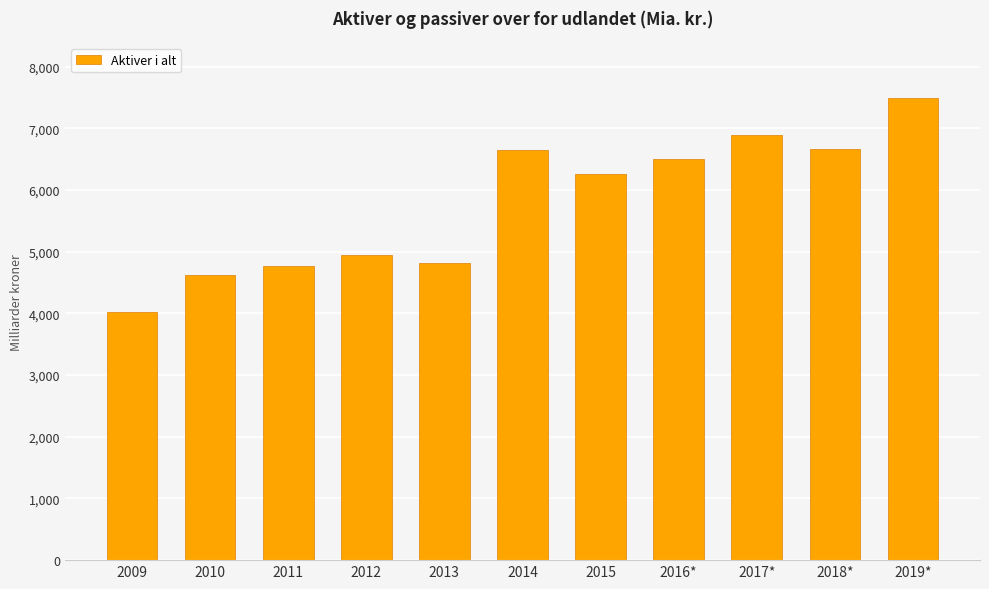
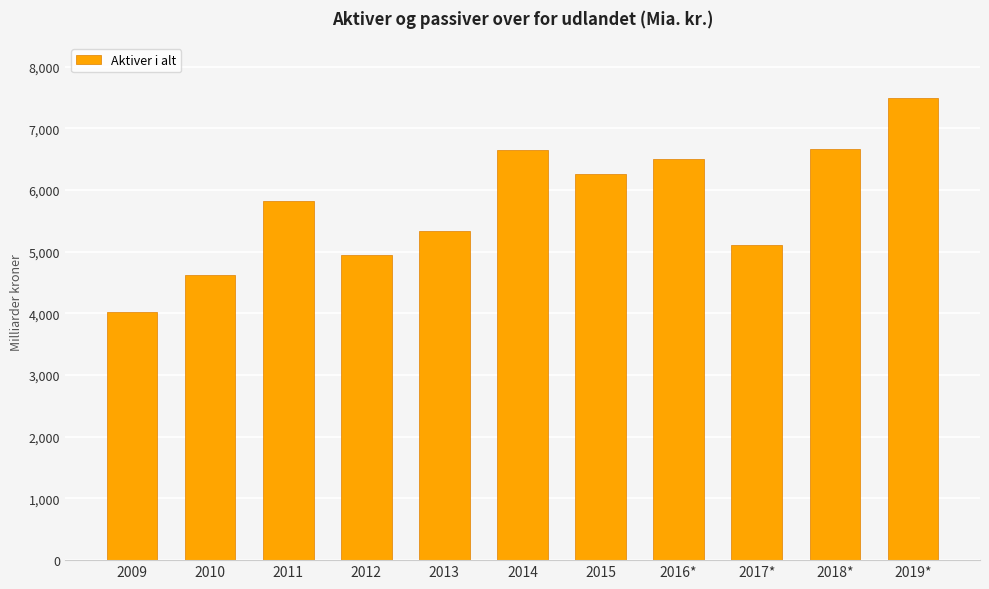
2011: 4,800 -> 5,800
2013: 4,800 -> 5,300
2017*: 6,900 -> 5,100
